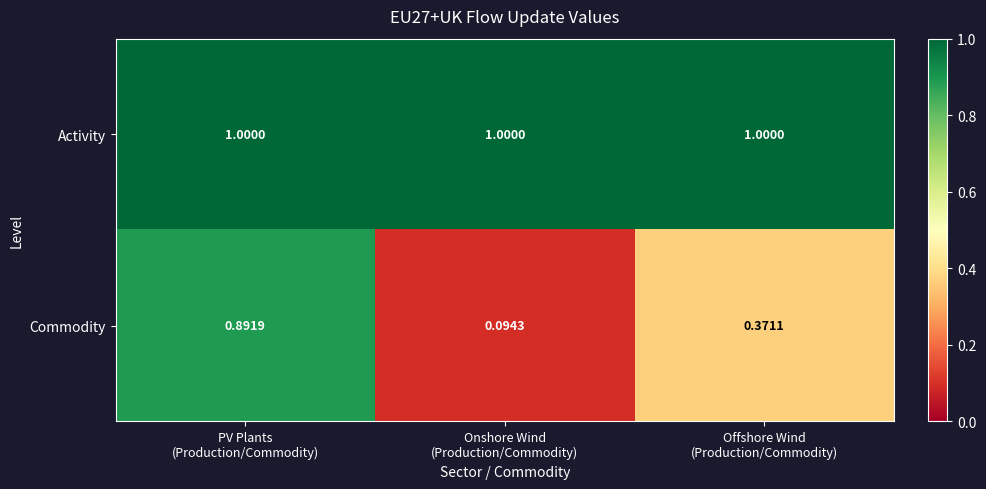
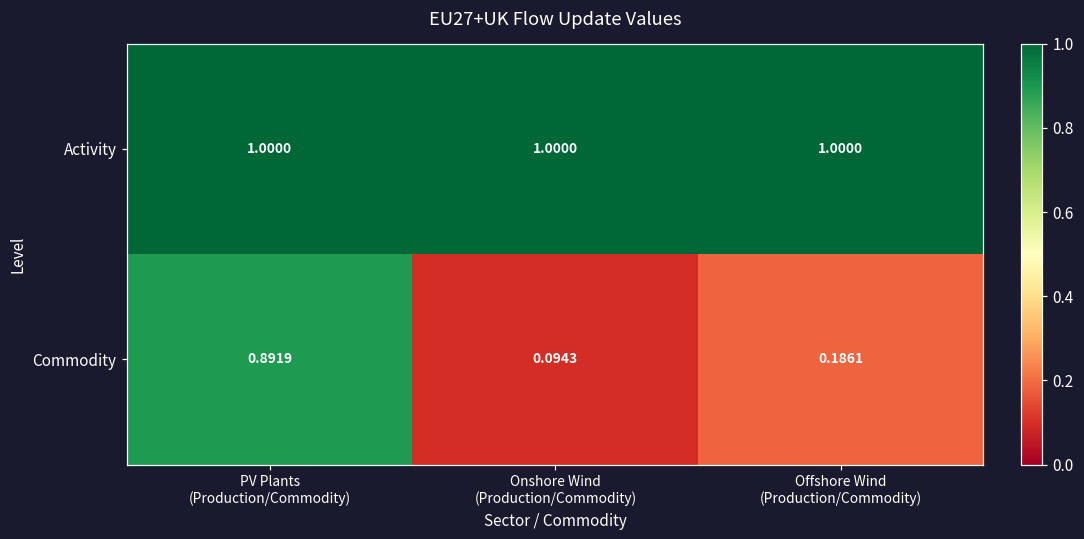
Commodity, Offshore Wind (Production/Commodity): 0.3711 -> 0.1861
